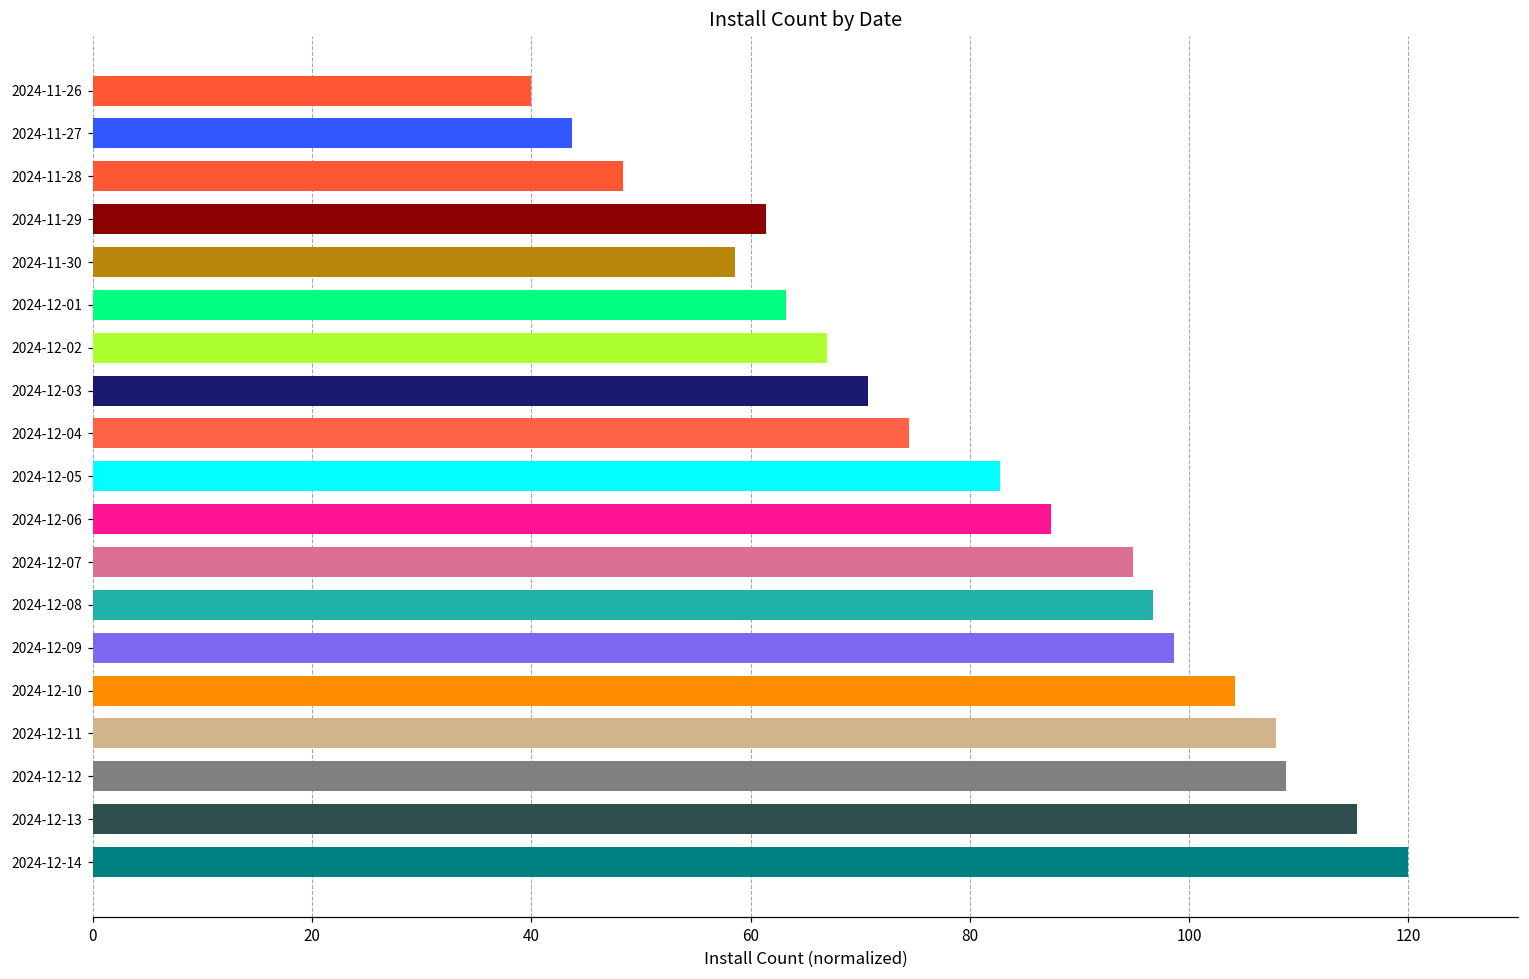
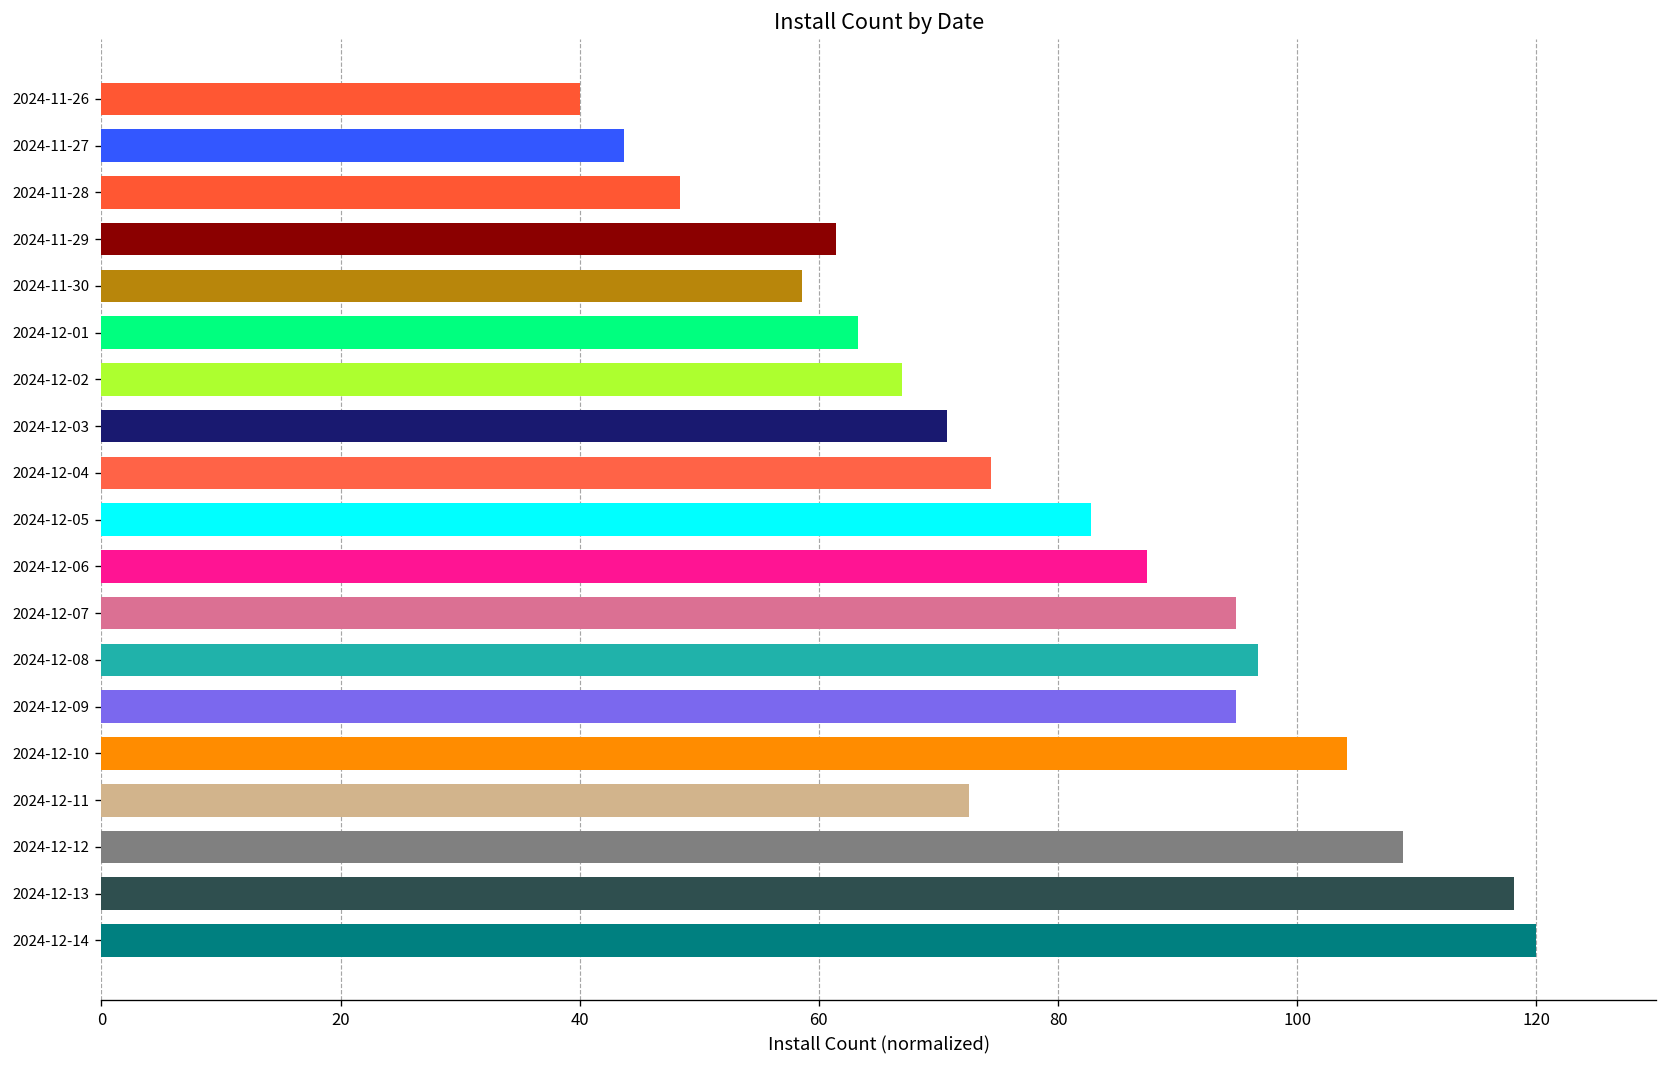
2024-12-09: 99 -> 95
2024-12-11: 108 -> 73
2024-12-13: 115 -> 118
